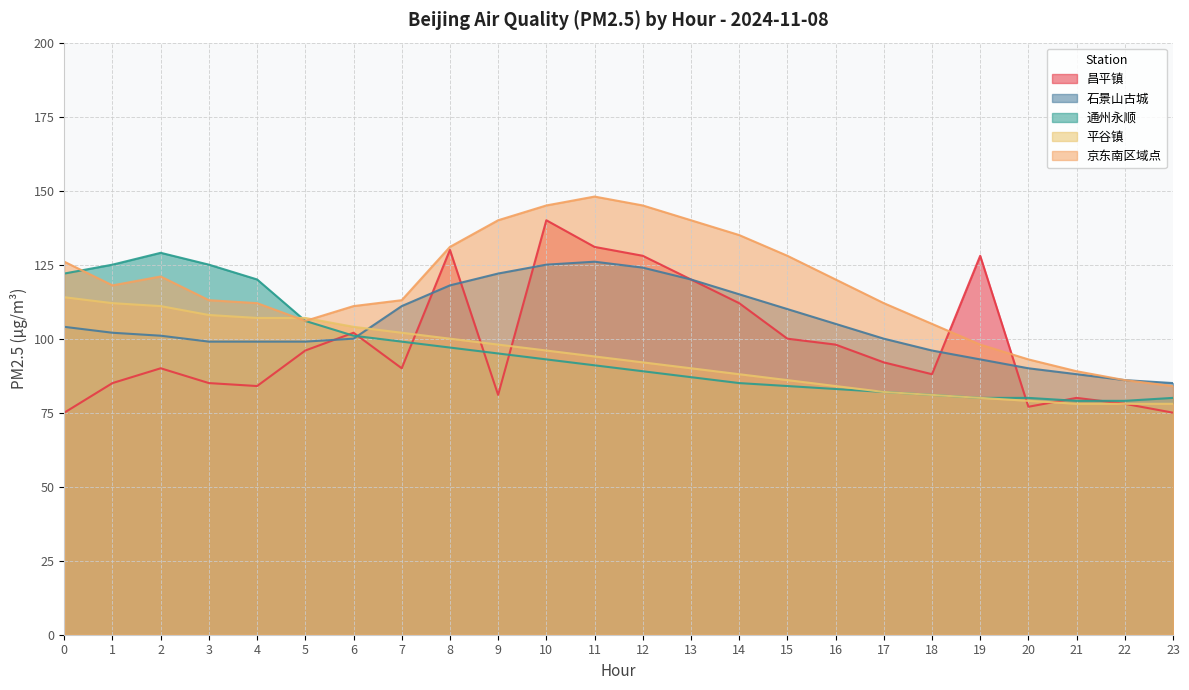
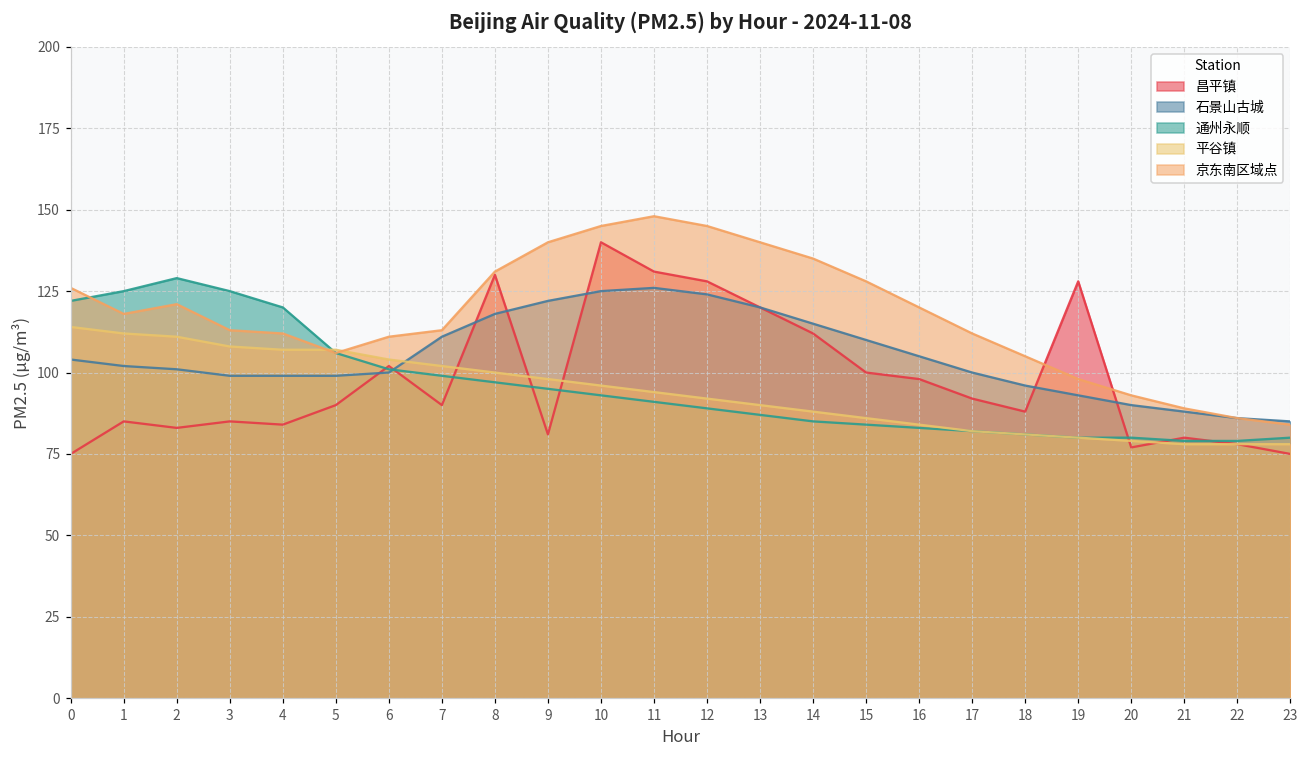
昌平镇, 2: 90 -> 83
昌平镇, 5: 96 -> 90
